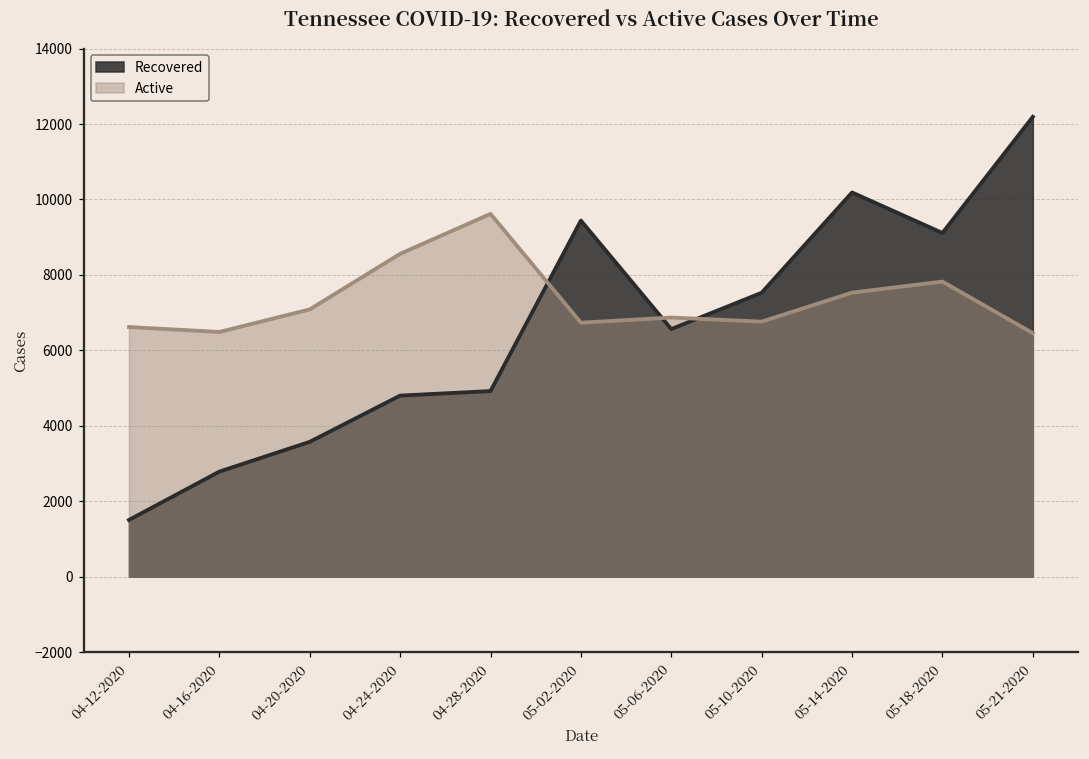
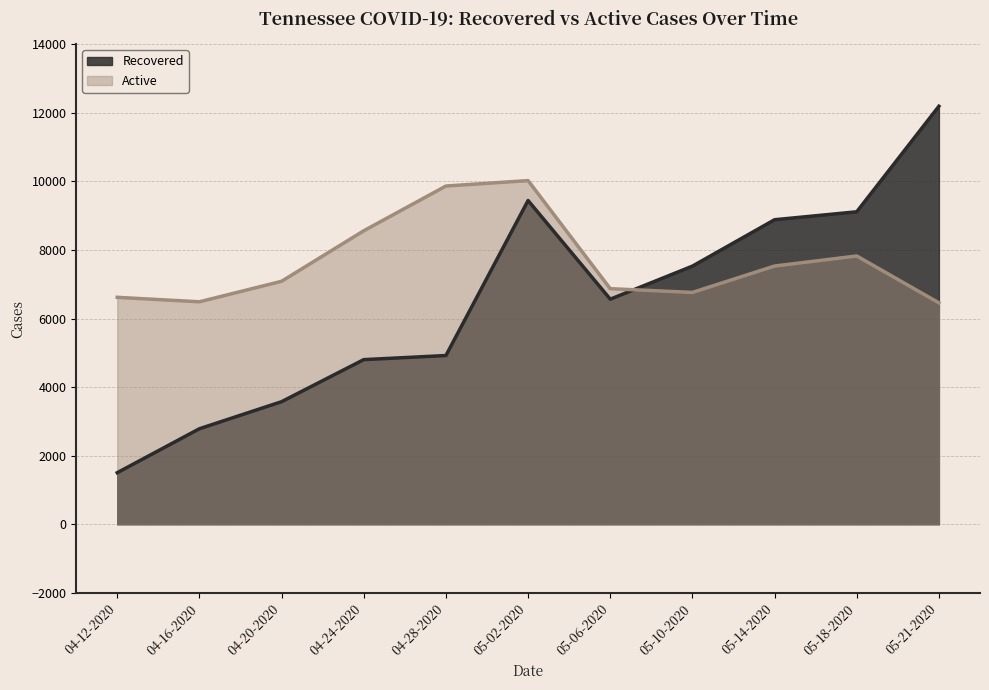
Active, 04-28-2020: 9600 -> 9900
Active, 05-02-2020: 6700 -> 10000
Recovered, 05-14-2020: 10200 -> 8900
